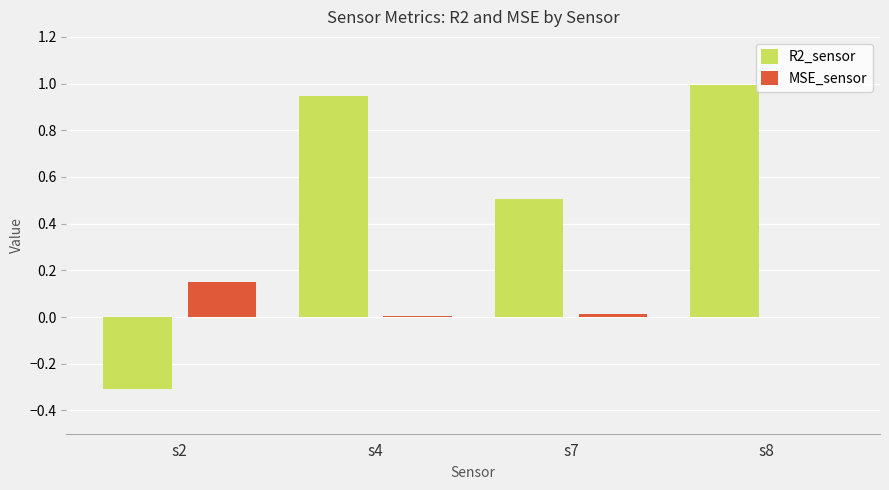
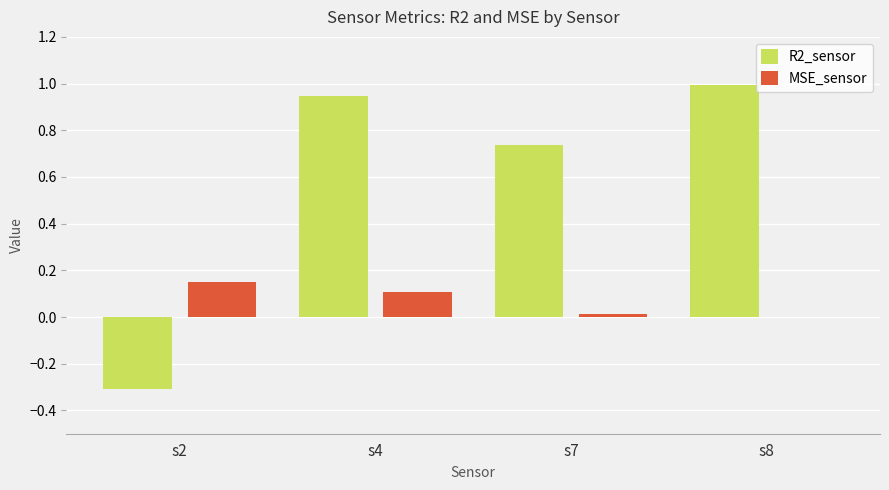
MSE_sensor, s4: 0.01 -> 0.11
R2_sensor, s7: 0.50 -> 0.74
